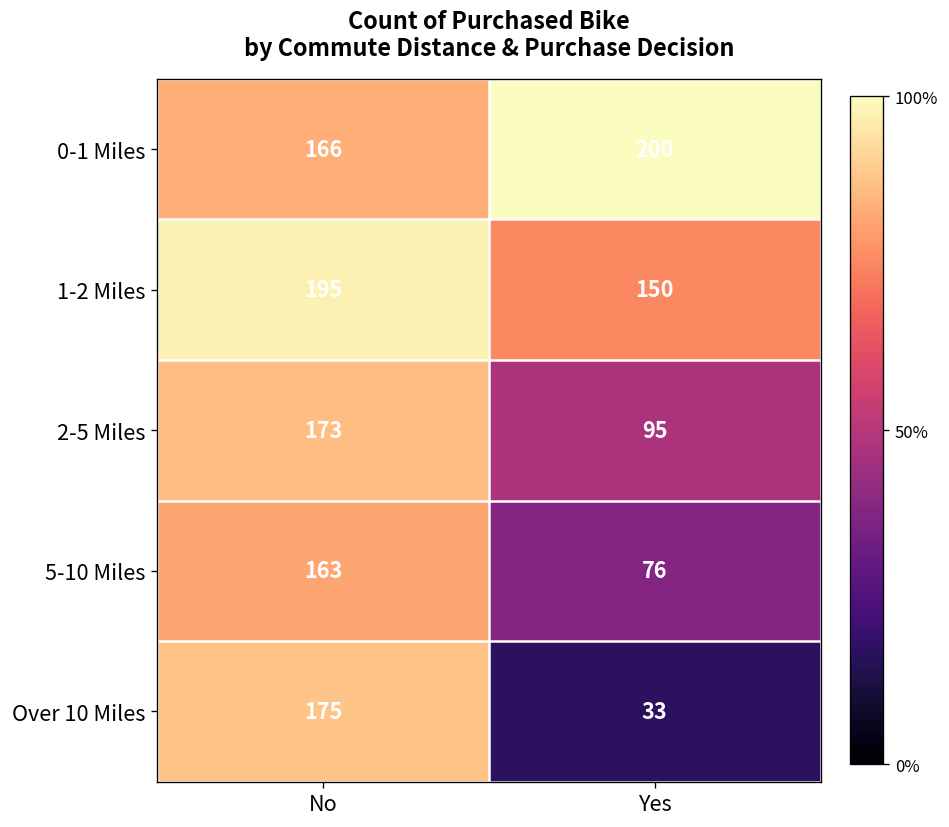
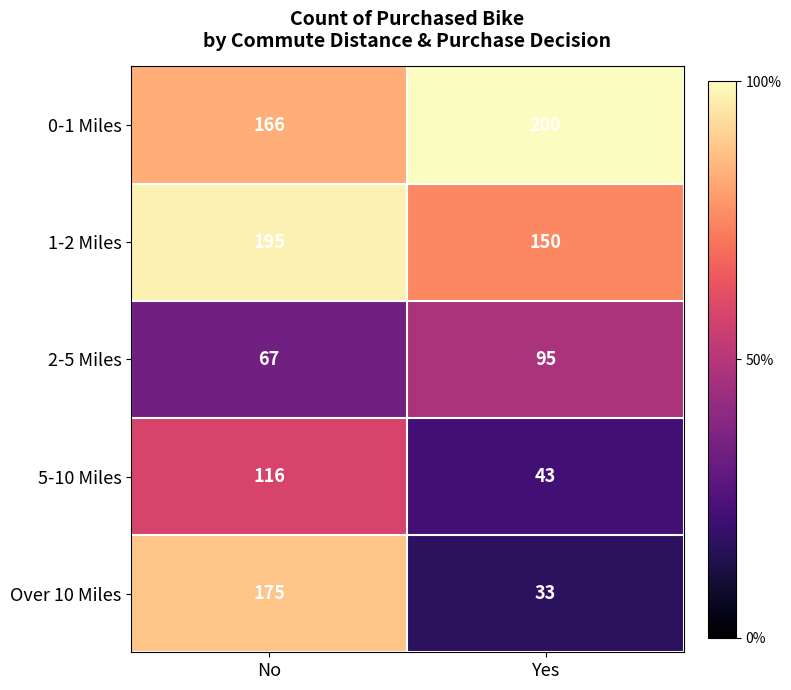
2-5 Miles, No: 173 -> 67
5-10 Miles, No: 163 -> 116
5-10 Miles, Yes: 76 -> 43
